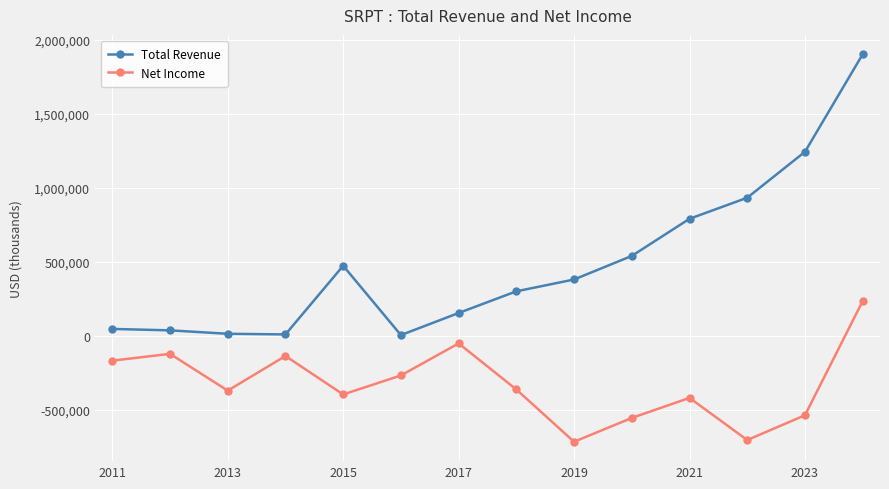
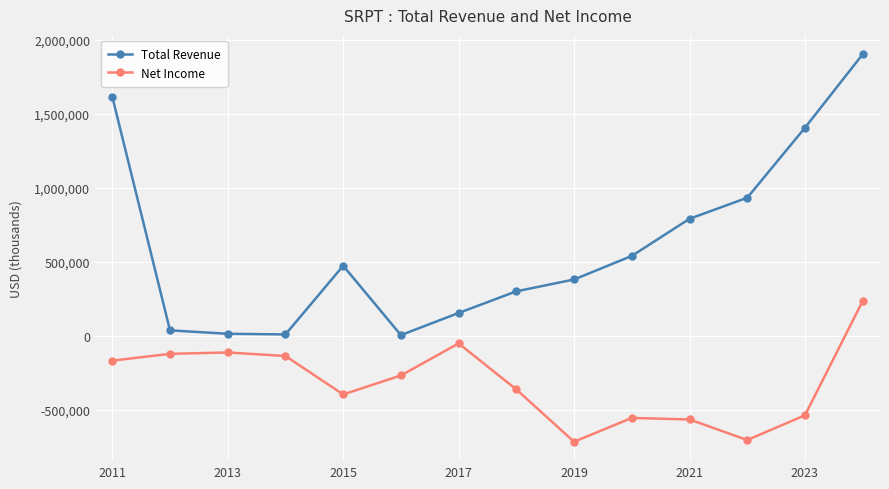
Total Revenue, 2011: 50,000 -> 1,610,000
Net Income, 2013: -370,000 -> -110,000
Net Income, 2021: -420,000 -> -560,000
Total Revenue, 2023: 1,240,000 -> 1,410,000
